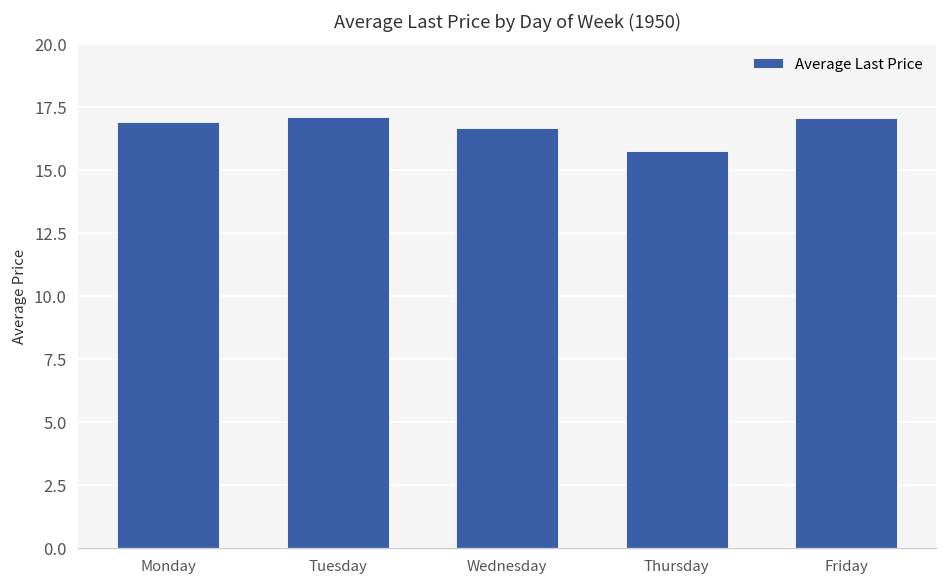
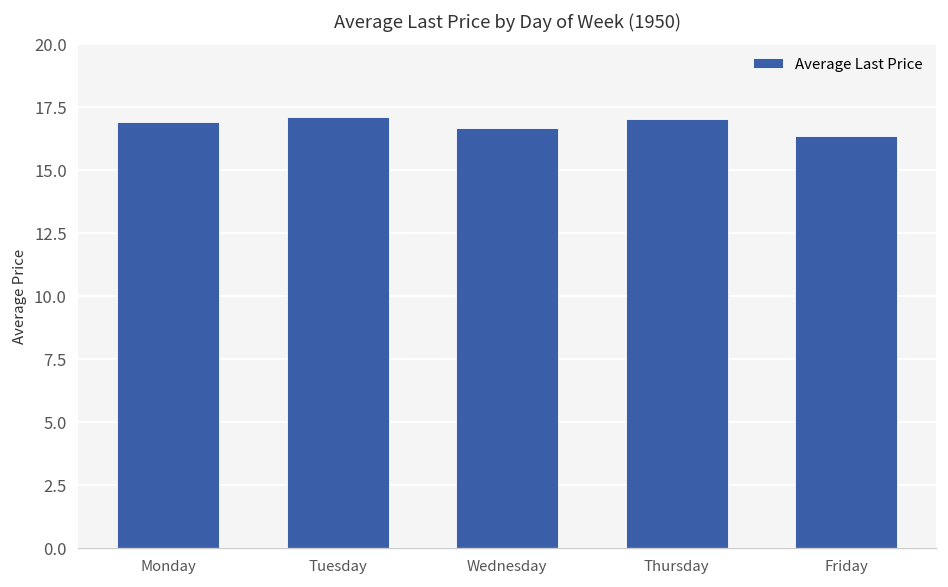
Thursday: 15.8 -> 17.0
Friday: 17.1 -> 16.4
